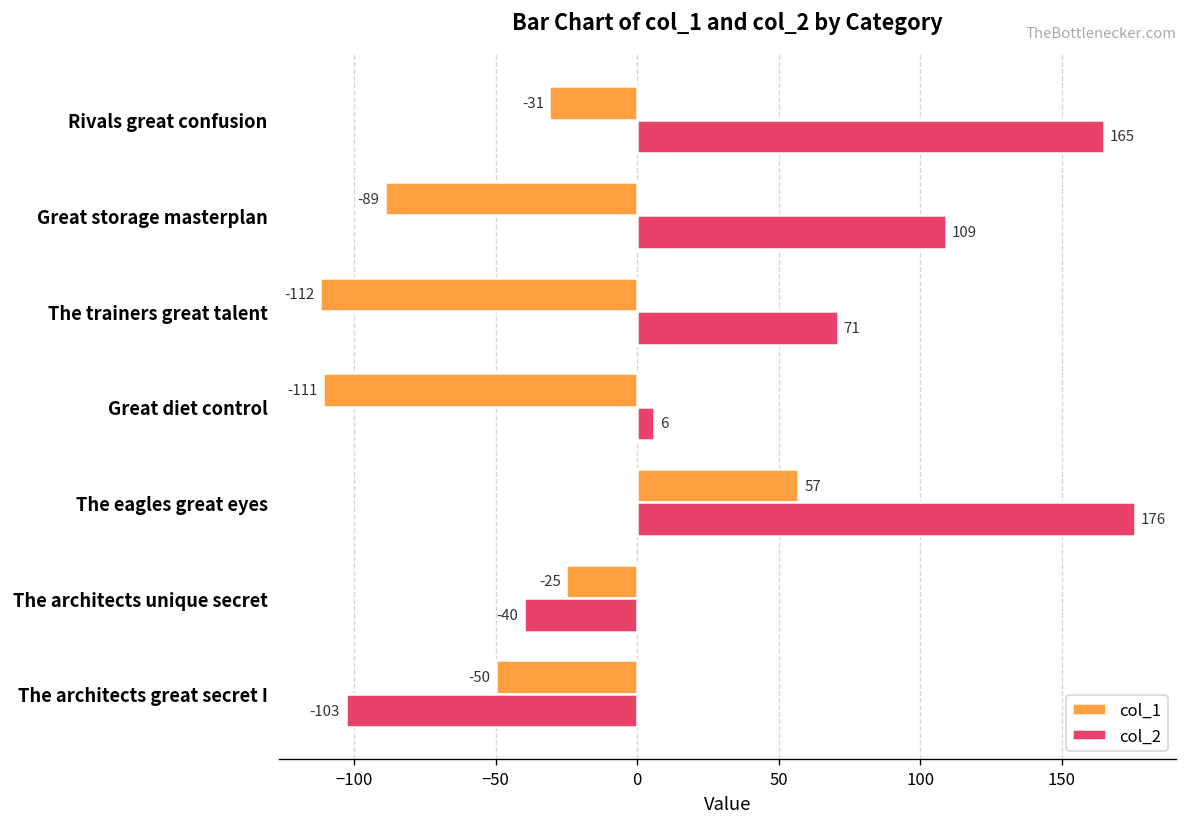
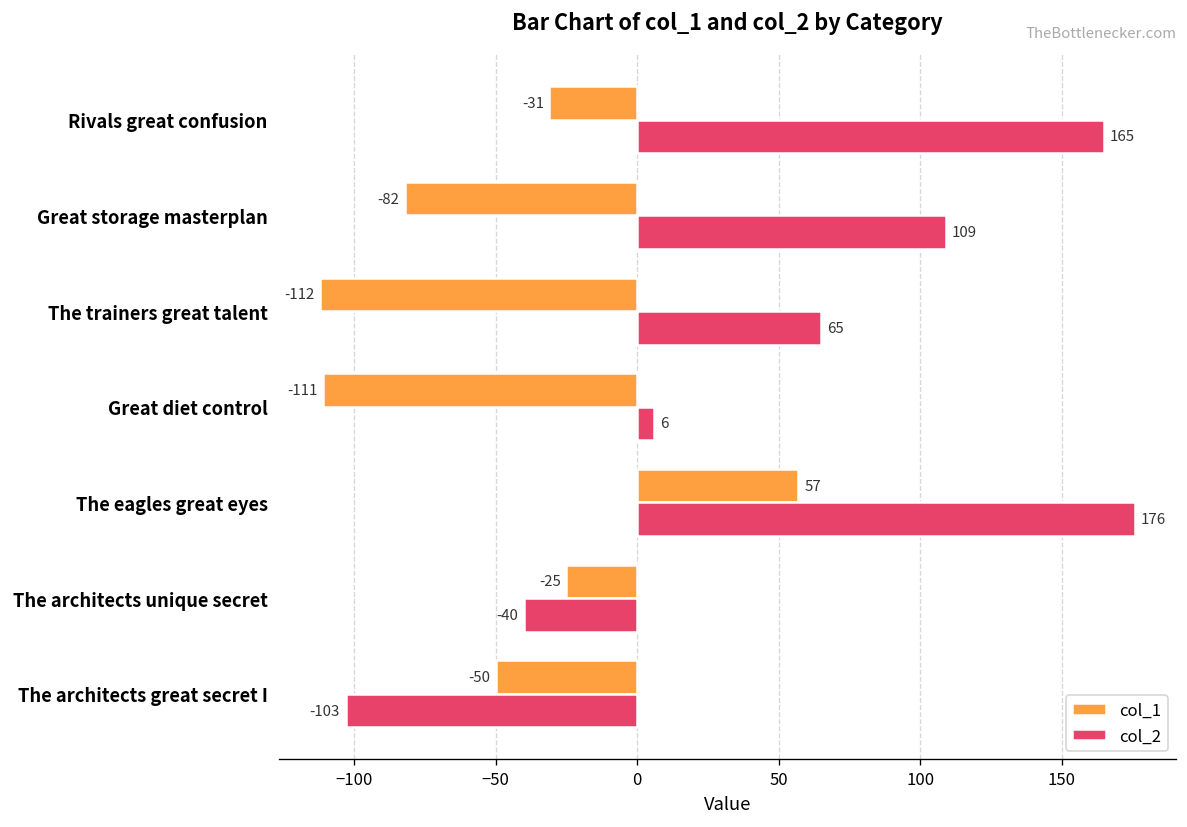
col_1, Great storage masterplan: -89 -> -82
col_2, The trainers great talent: 71 -> 65
